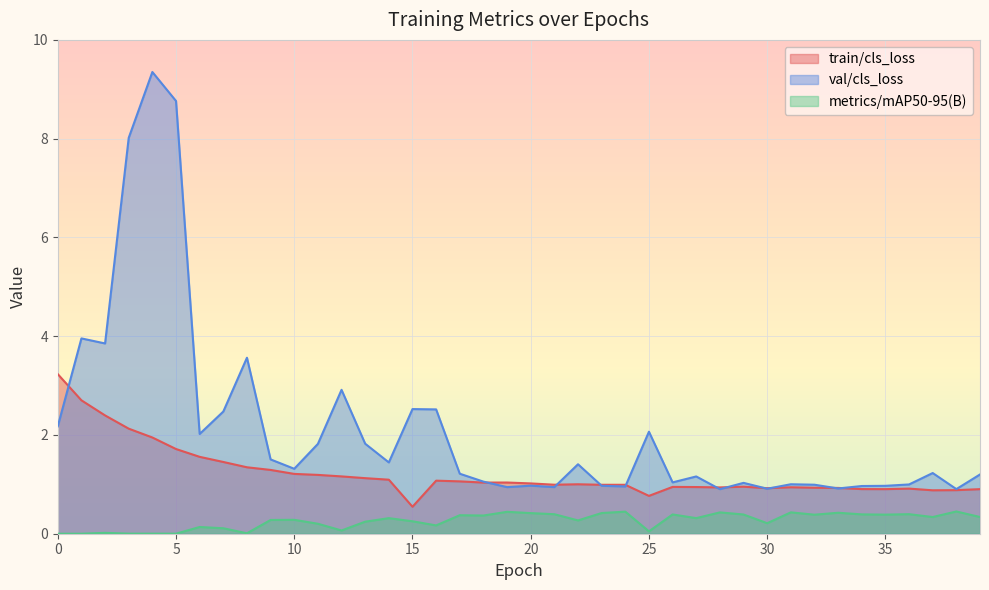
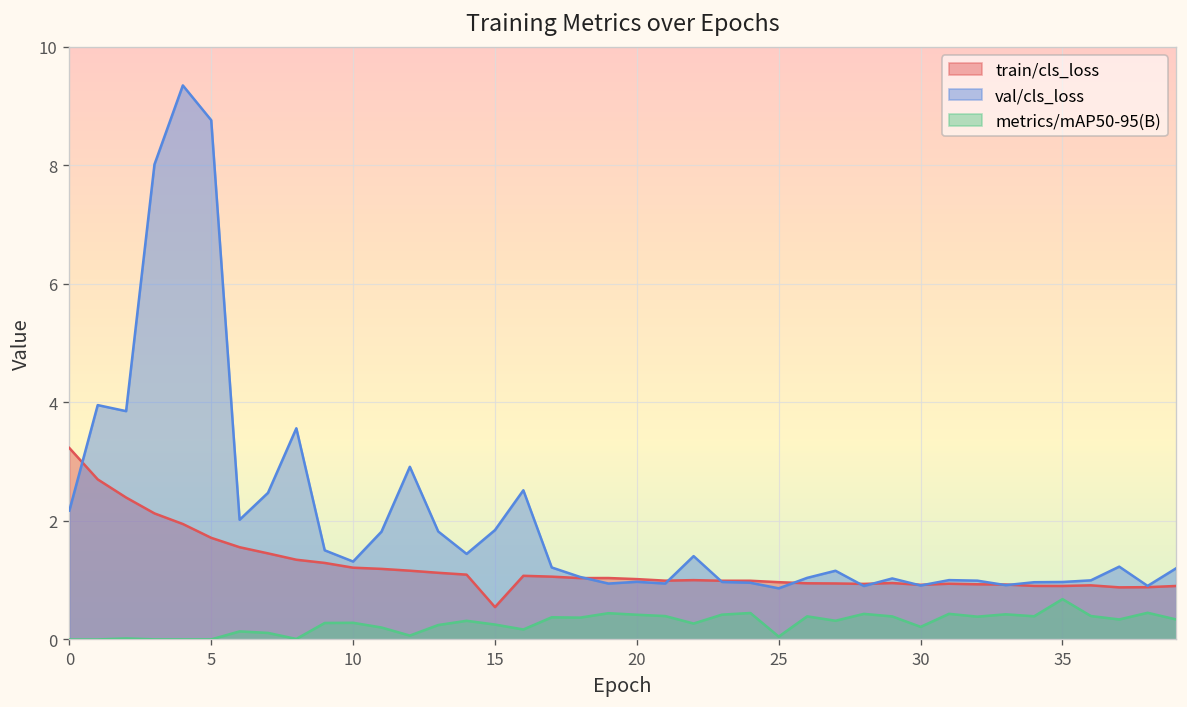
val/cls_loss, 15: 2.5 -> 1.8
train/cls_loss, 25: 0.8 -> 1.0
val/cls_loss, 25: 2.1 -> 0.9
metrics/mAP50-95(B), 35: 0.4 -> 0.7
